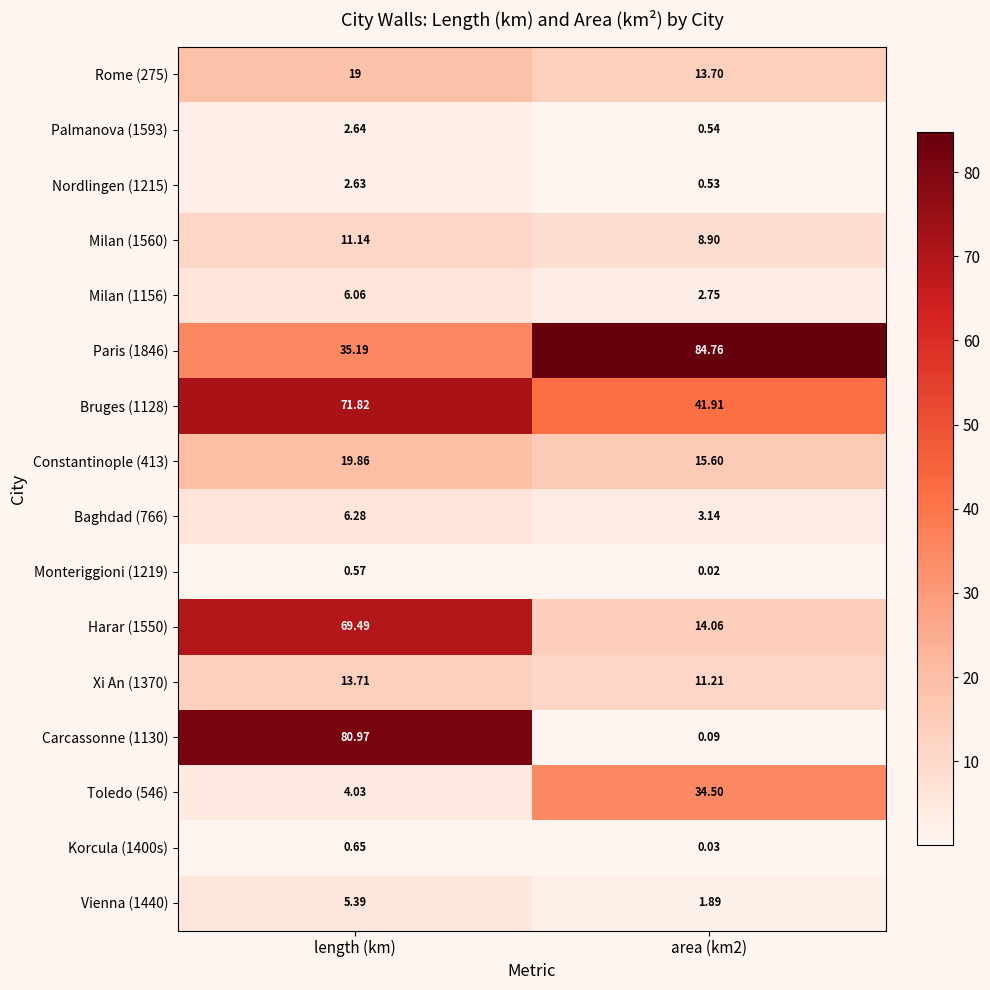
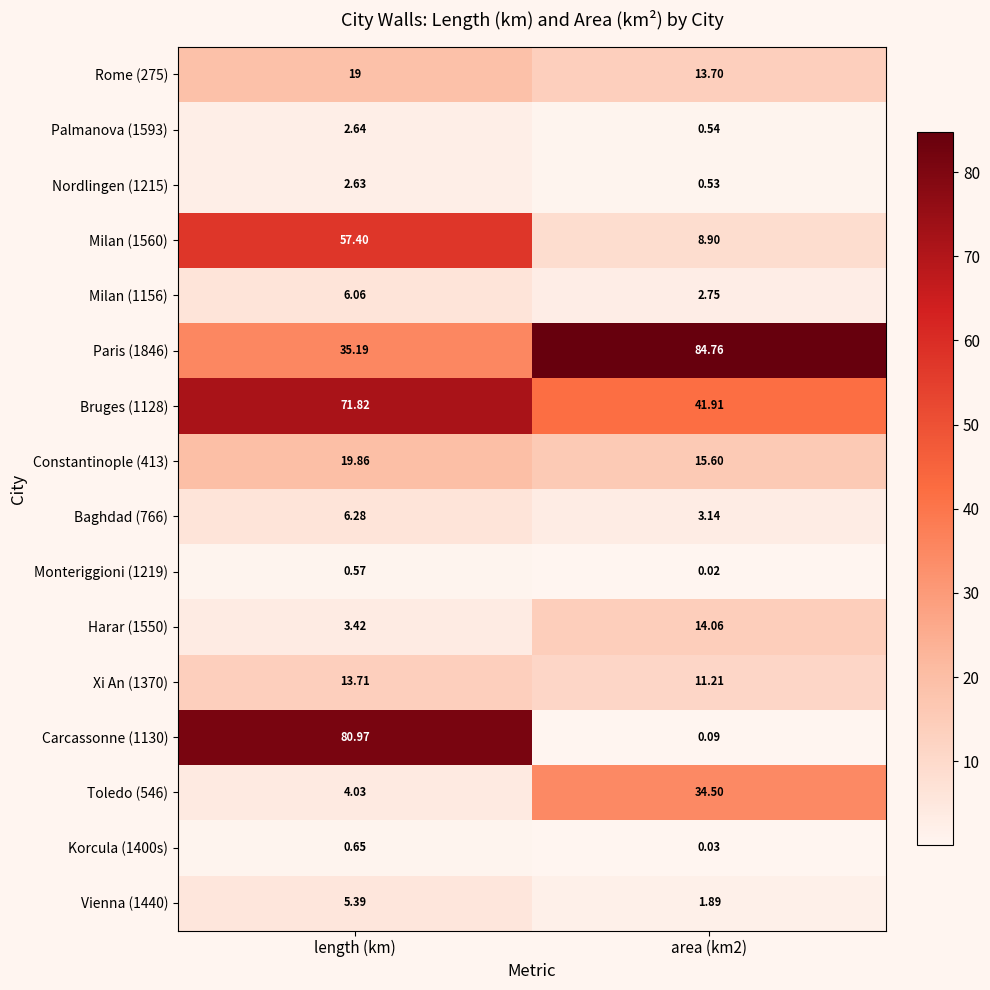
Milan (1560), length (km): 11.14 -> 57.40
Harar (1550), length (km): 69.49 -> 3.42
